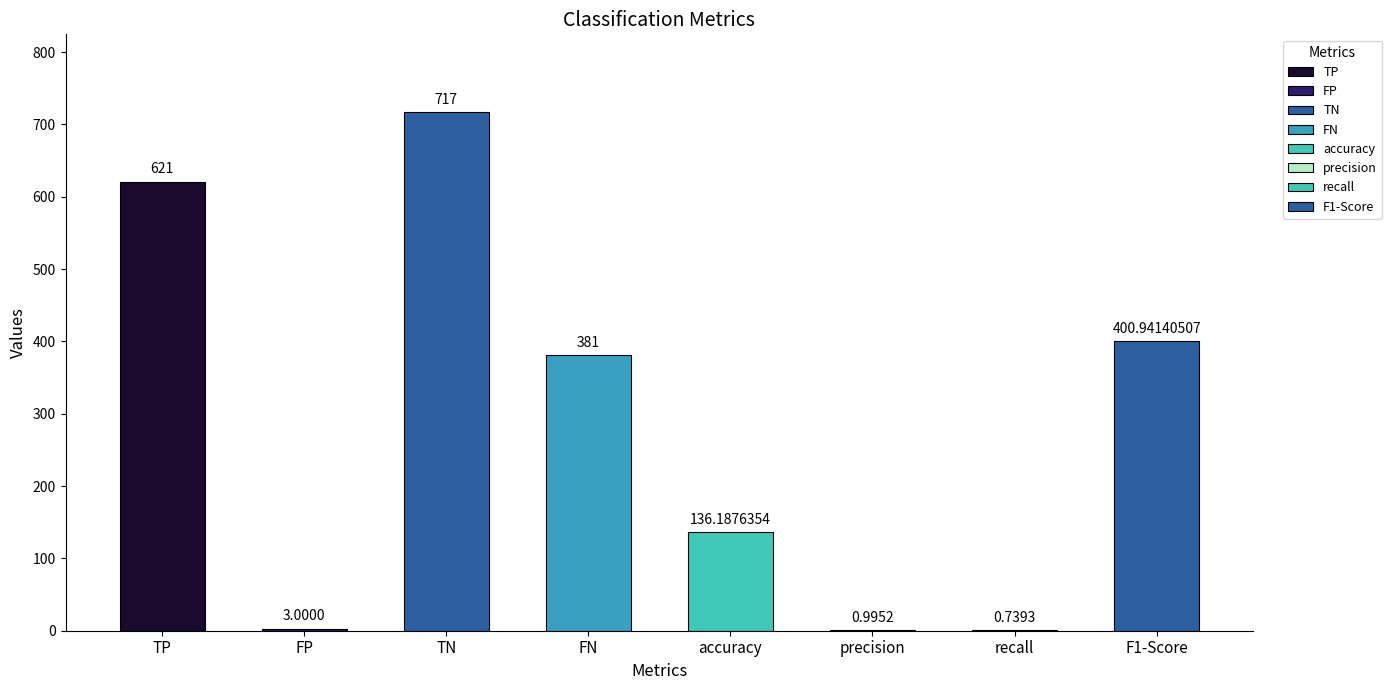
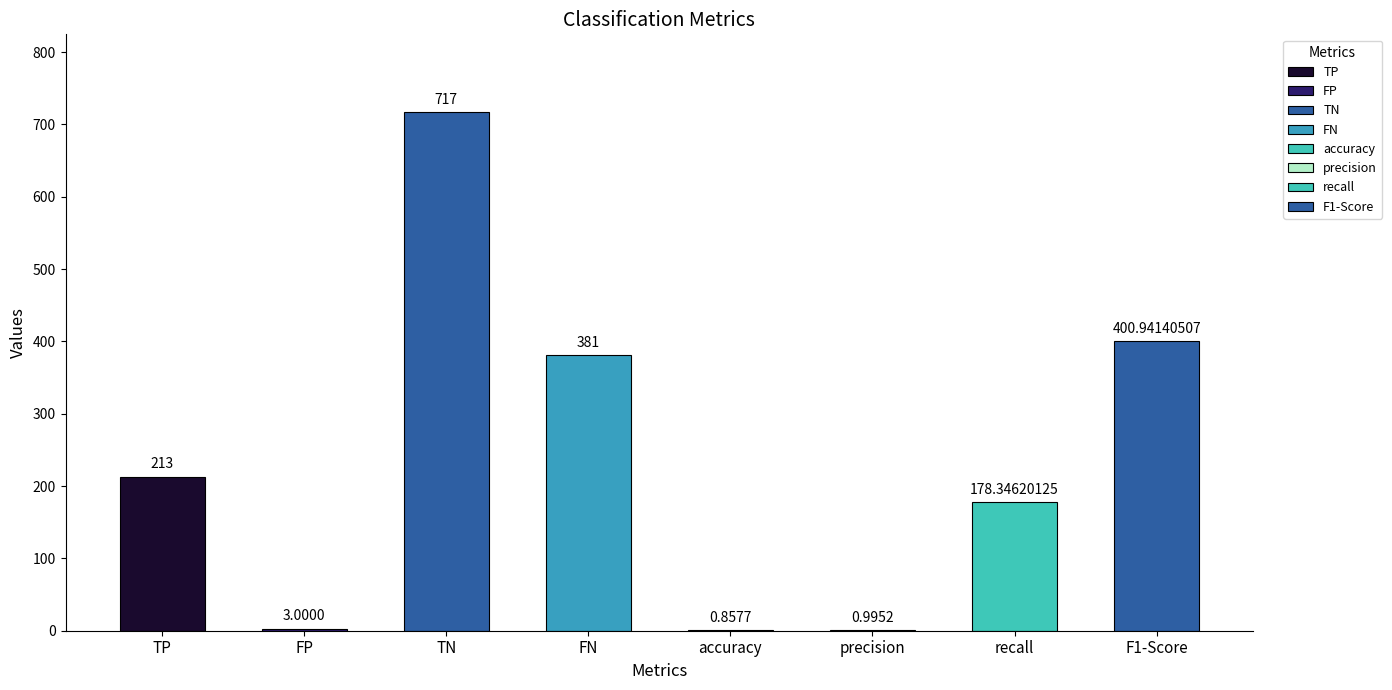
TP: 621 -> 213
accuracy: 136.1876354 -> 0.8577
recall: 0.7393 -> 178.34620125
